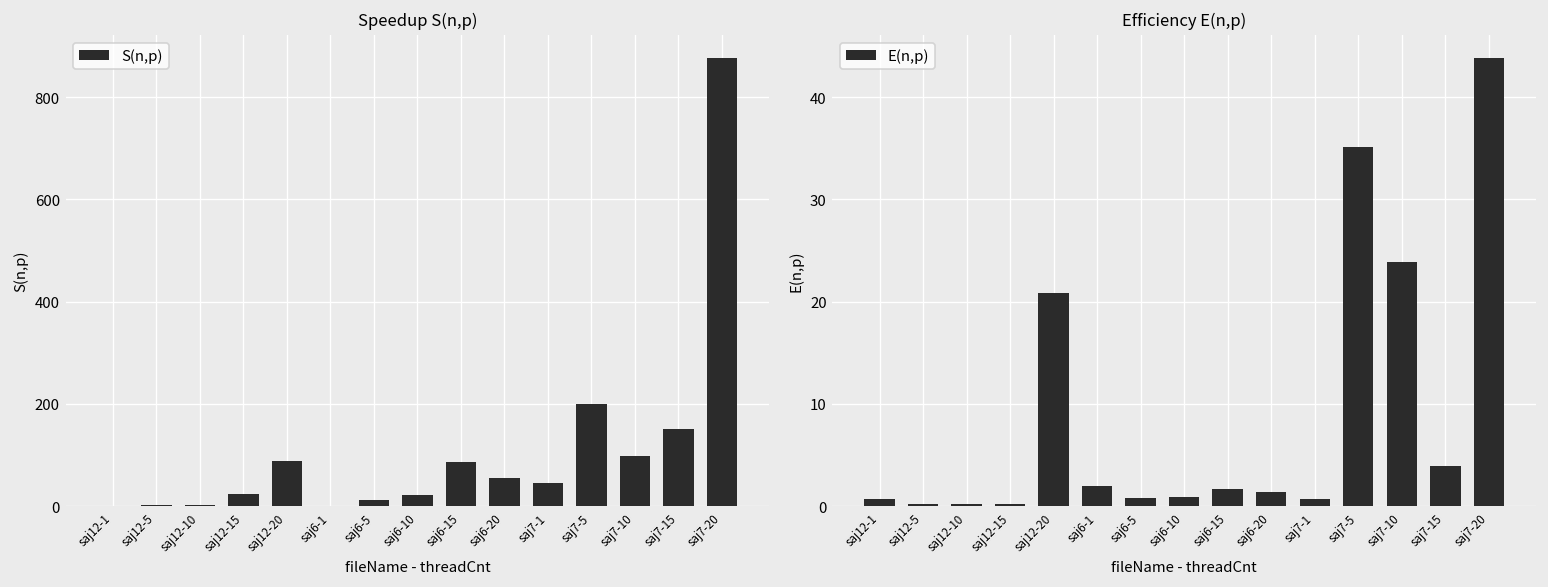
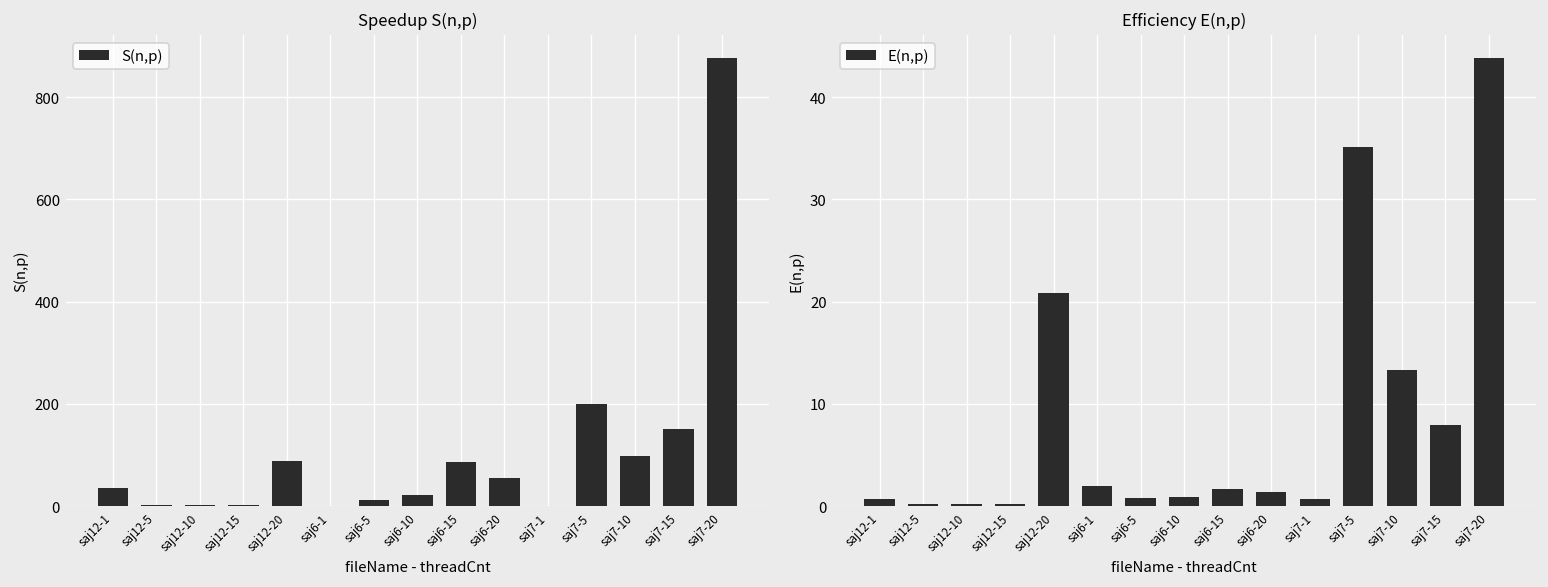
Speedup S(n,p), saj12-1: 0 -> 40
Speedup S(n,p), saj12-15: 20 -> 0
Speedup S(n,p), saj7-1: 40 -> 0
Efficiency E(n,p), saj7-10: 24 -> 13
Efficiency E(n,p), saj7-15: 4 -> 8
